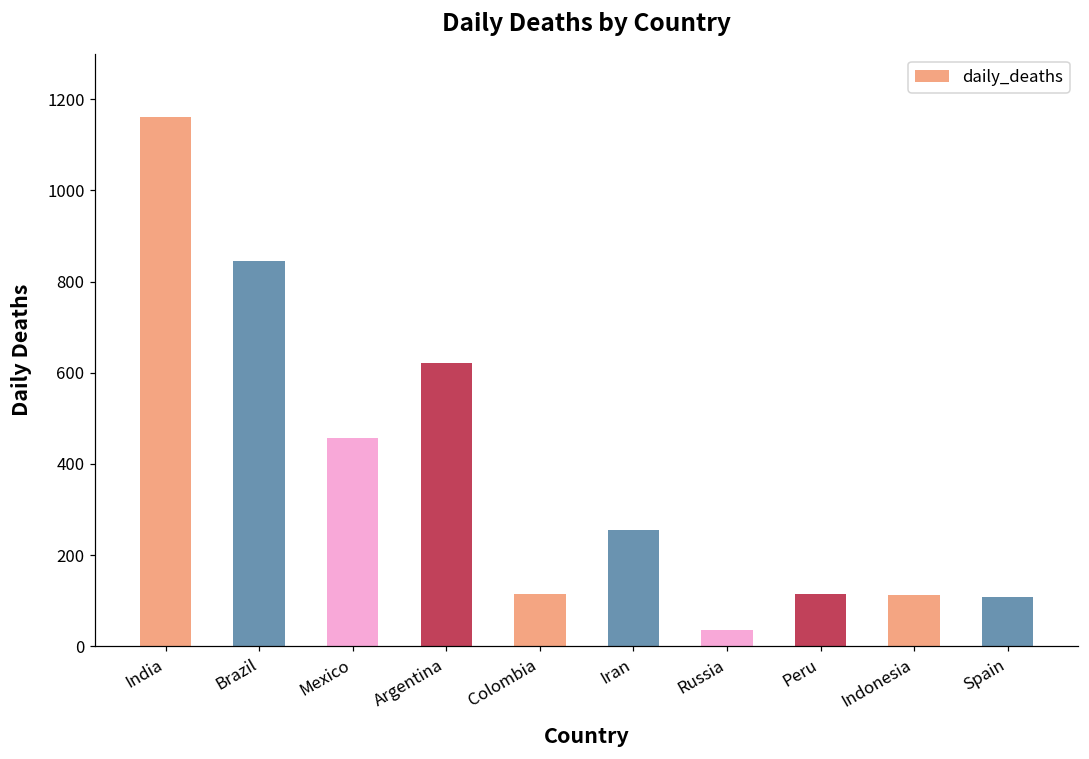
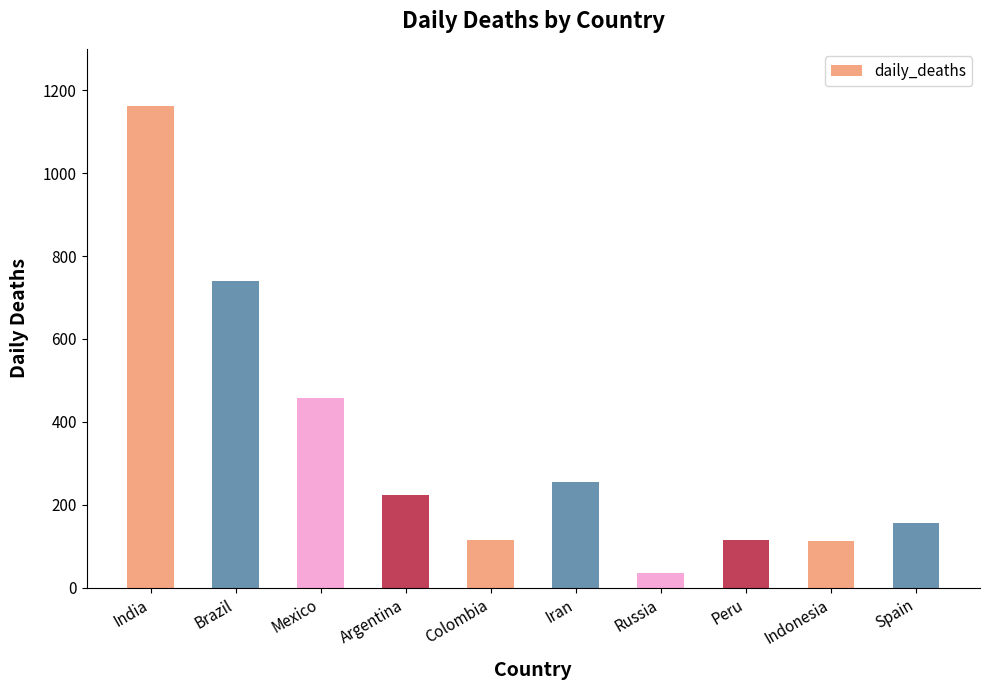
Brazil: 850 -> 740
Argentina: 620 -> 220
Spain: 110 -> 160
